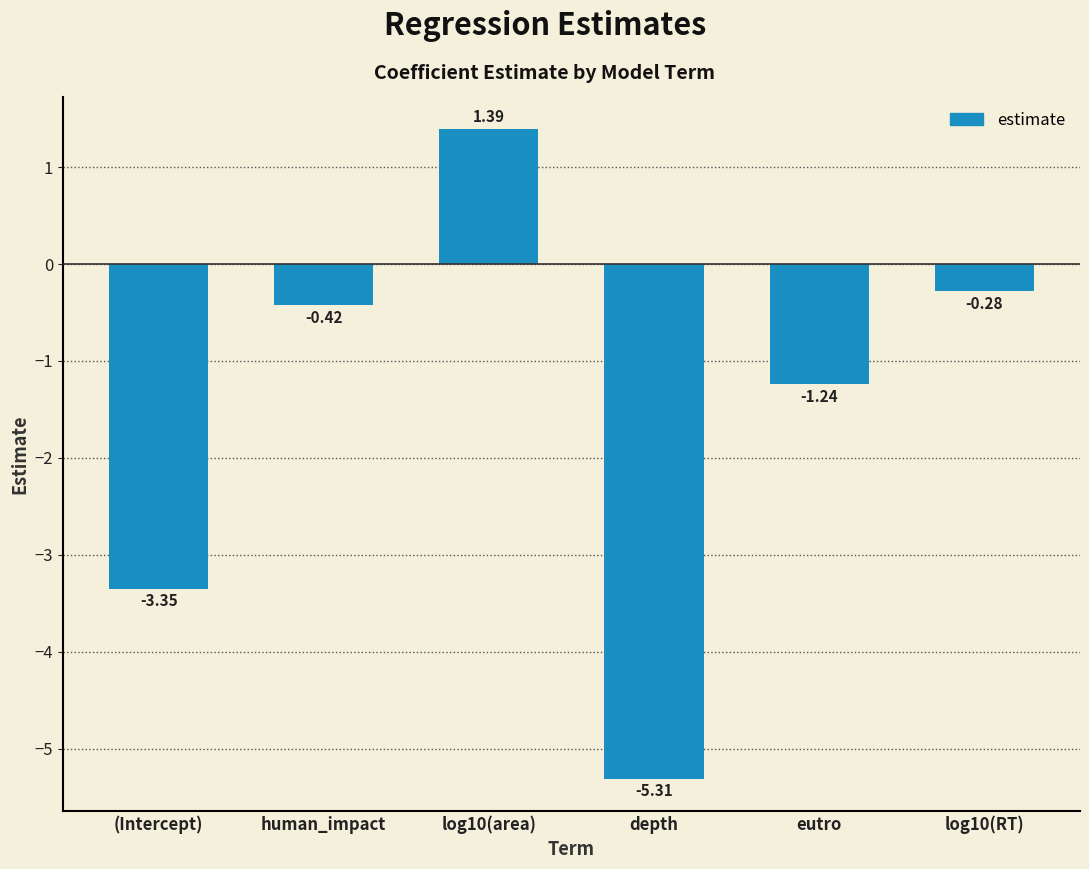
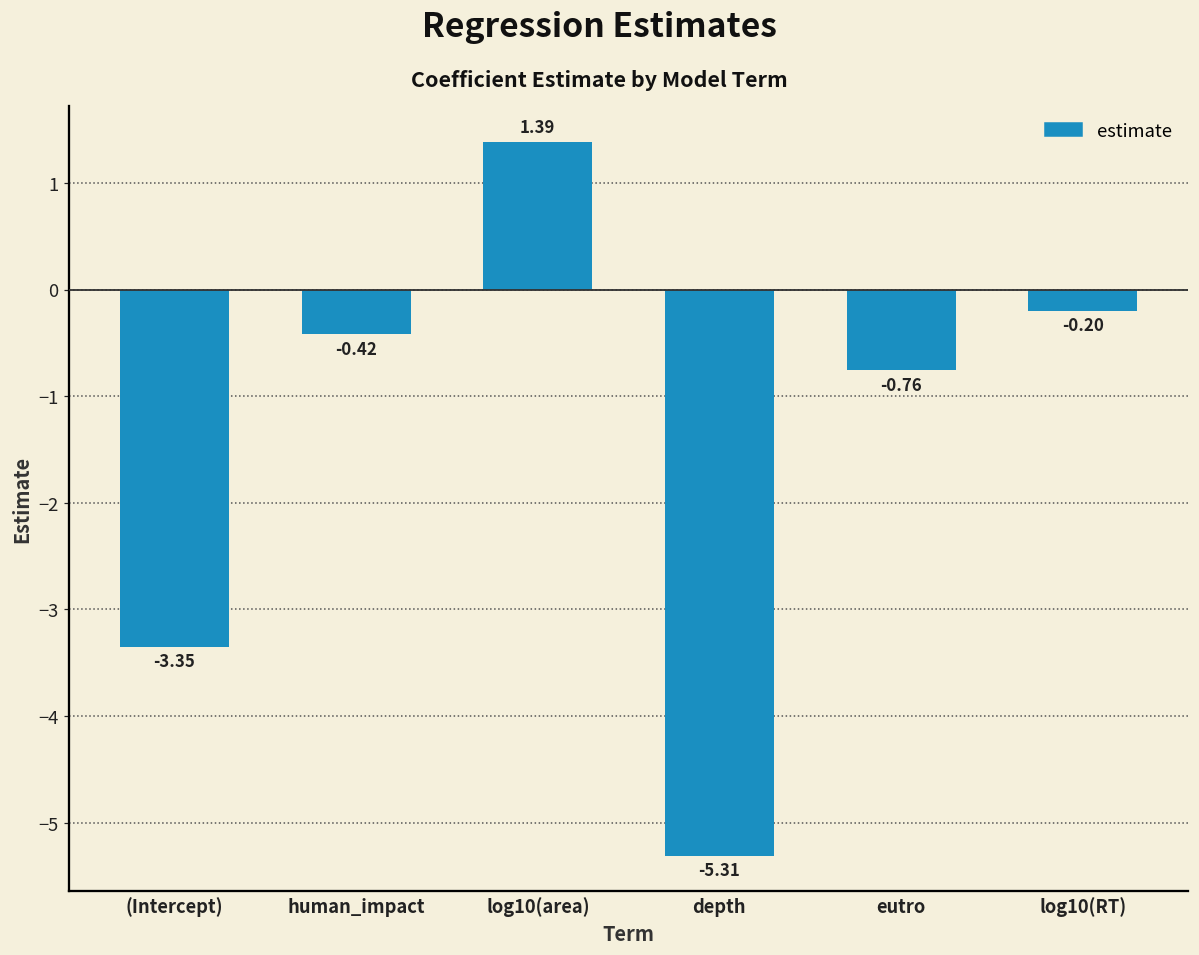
eutro: -1.24 -> -0.76
log10(RT): -0.28 -> -0.20
